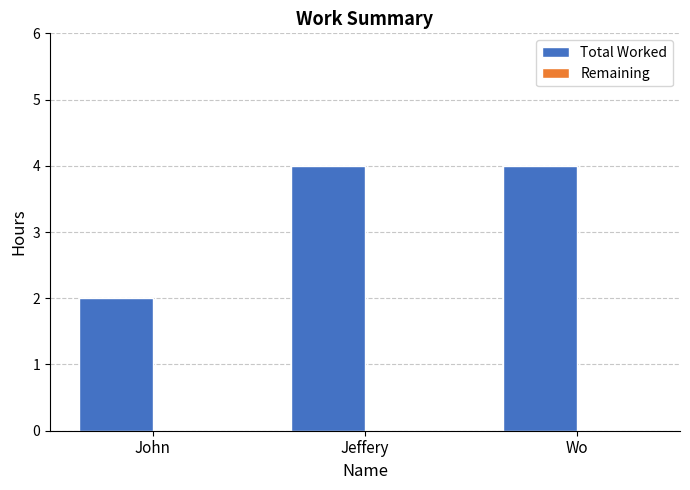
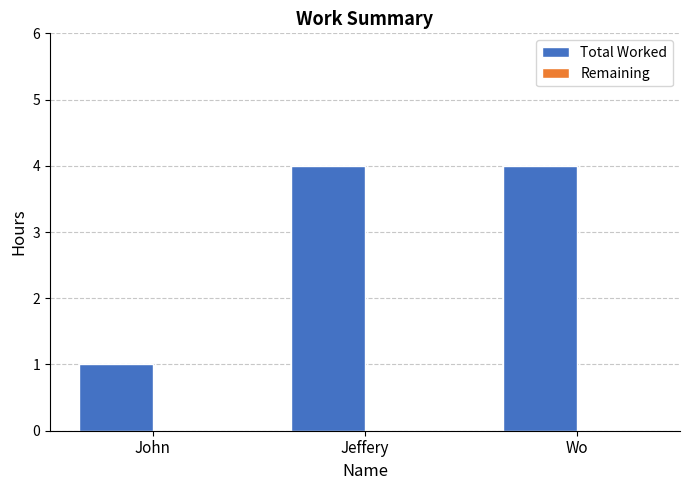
Total Worked, John: 2 -> 1
